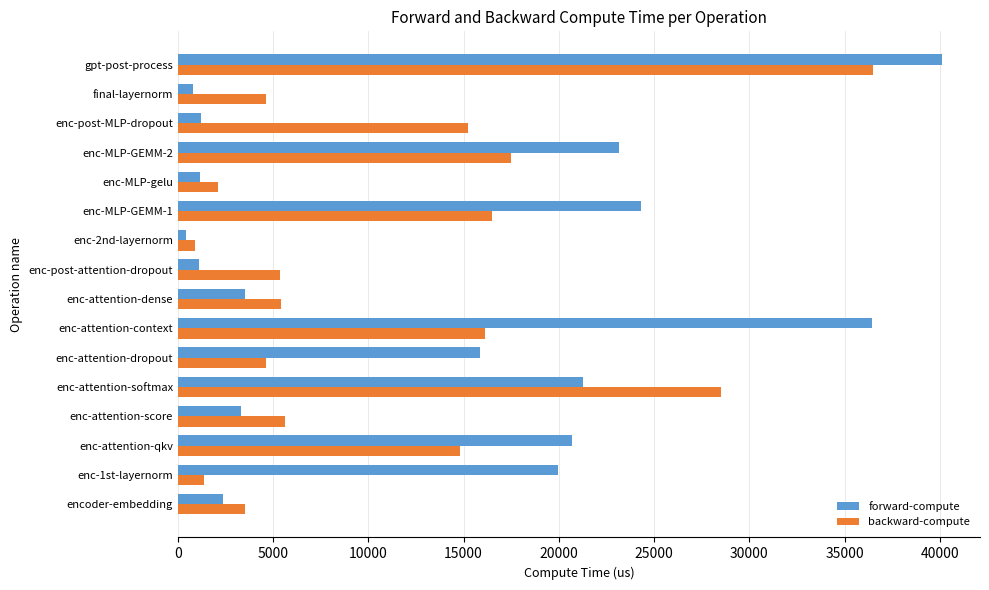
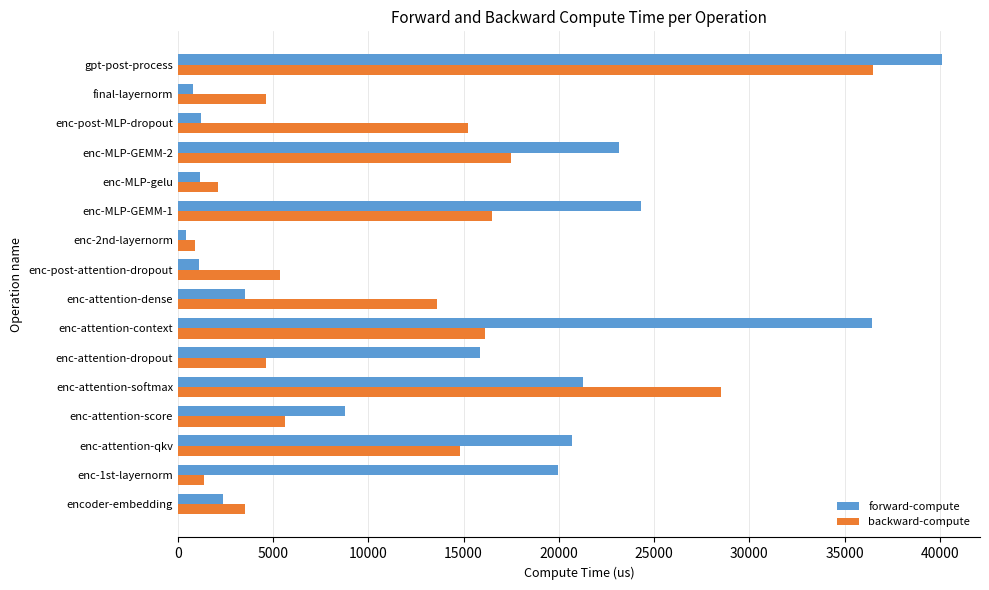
backward-compute, enc-attention-dense: 5400 -> 13600
forward-compute, enc-attention-score: 3300 -> 8800
